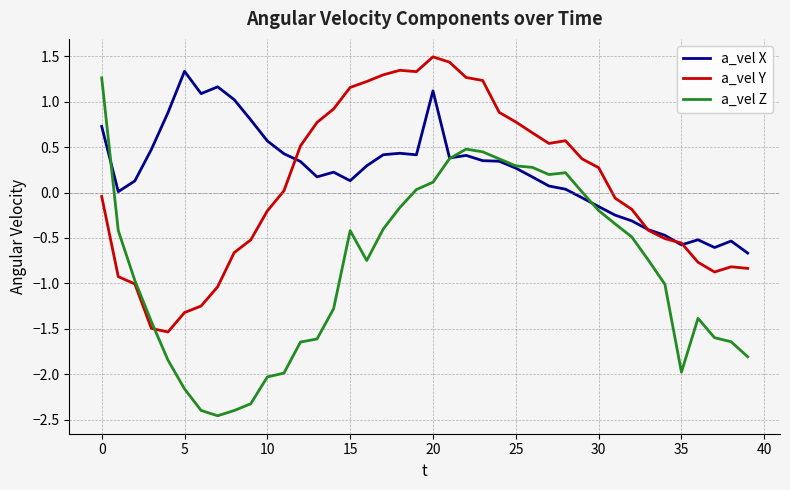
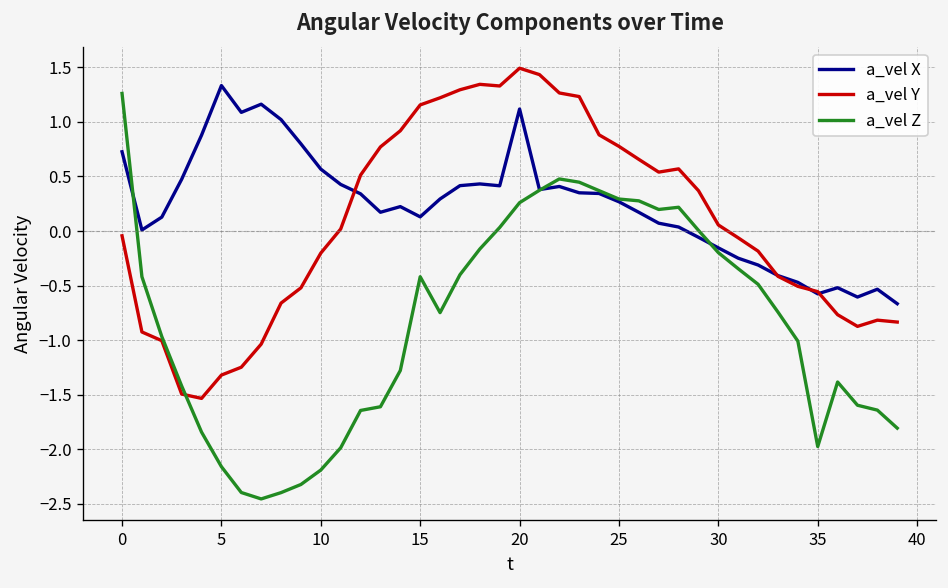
a_vel Z, 10: -2.0 -> -2.2
a_vel Z, 20: 0.1 -> 0.3
a_vel Y, 30: 0.3 -> 0.1
